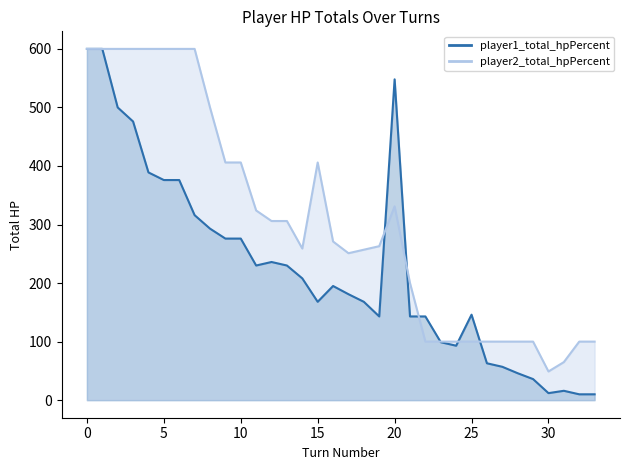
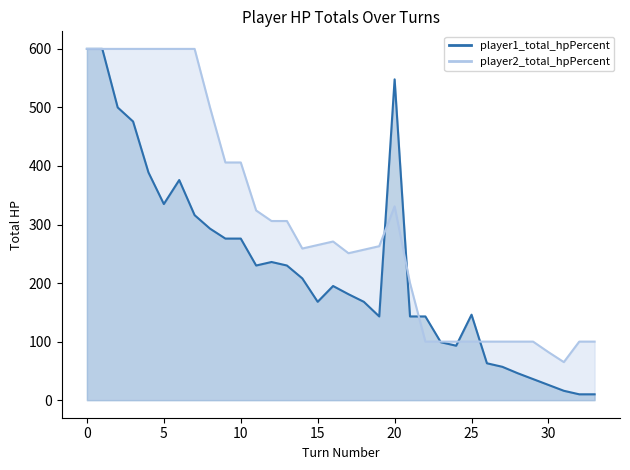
player1_total_hpPercent, 5: 380 -> 340
player2_total_hpPercent, 15: 410 -> 270
player1_total_hpPercent, 30: 10 -> 30
player2_total_hpPercent, 30: 50 -> 80
